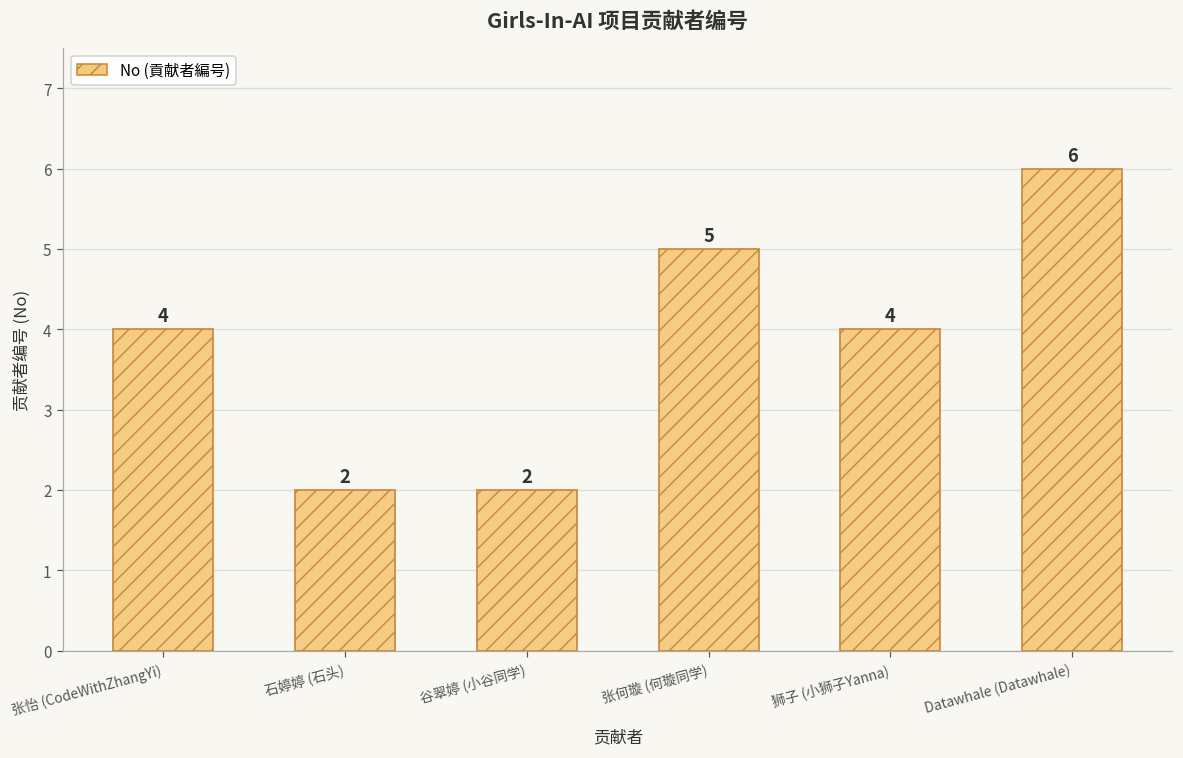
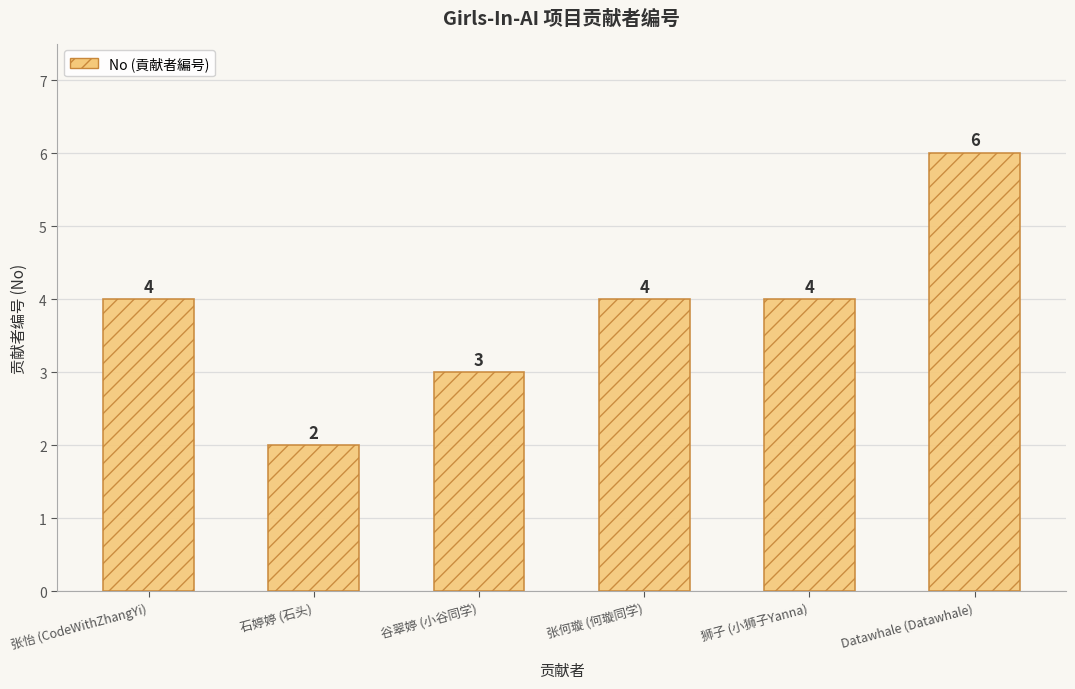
谷翠婷 (小谷同学): 2 -> 3
张何璇 (何璇同学): 5 -> 4
